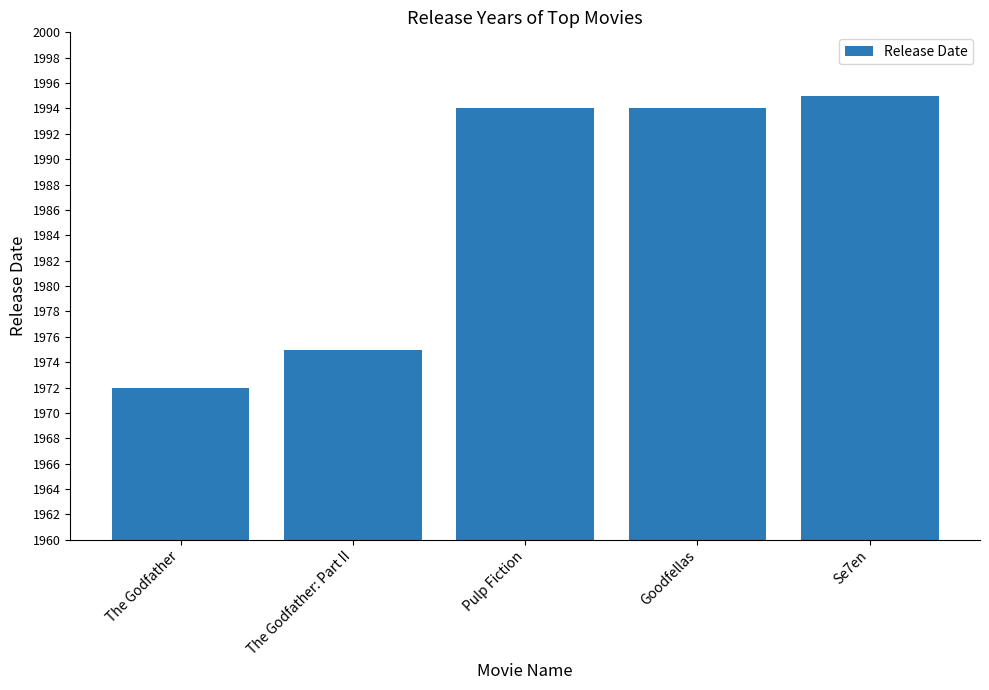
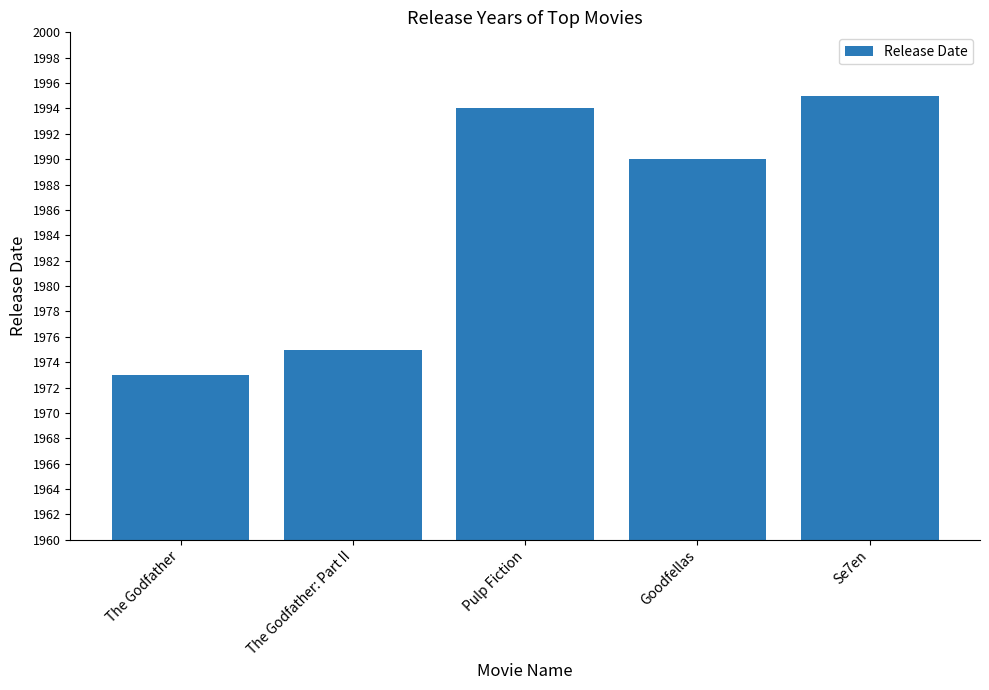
The Godfather: 1972 -> 1973
Goodfellas: 1994 -> 1990
